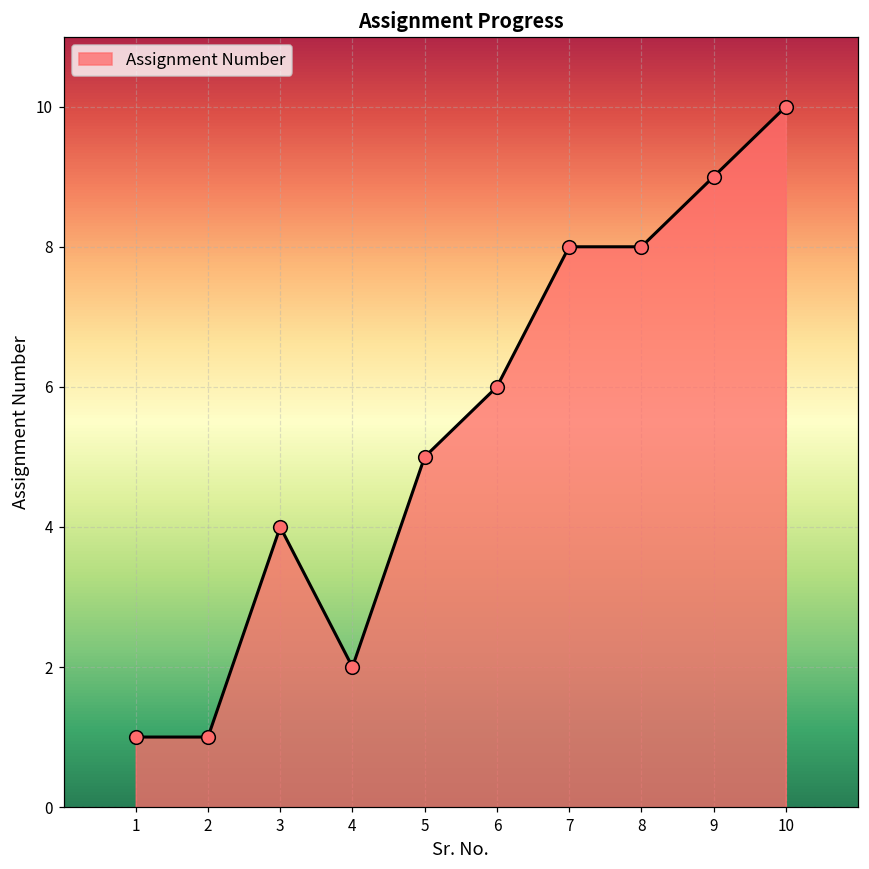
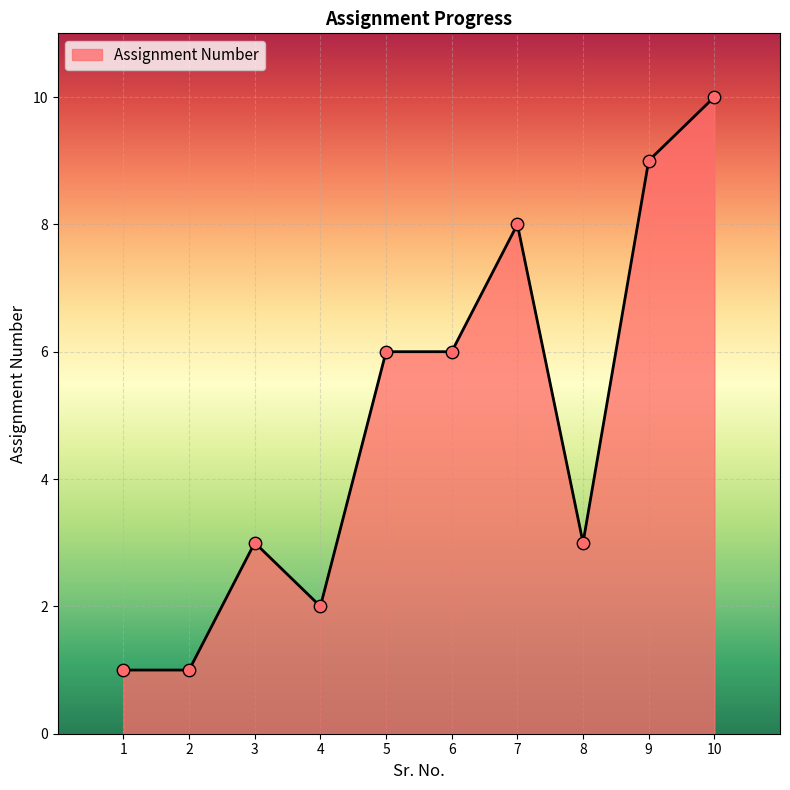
3: 4 -> 3
5: 5 -> 6
8: 8 -> 3
